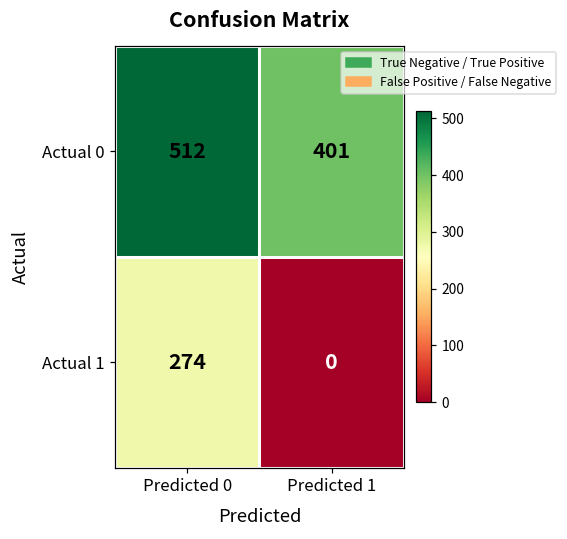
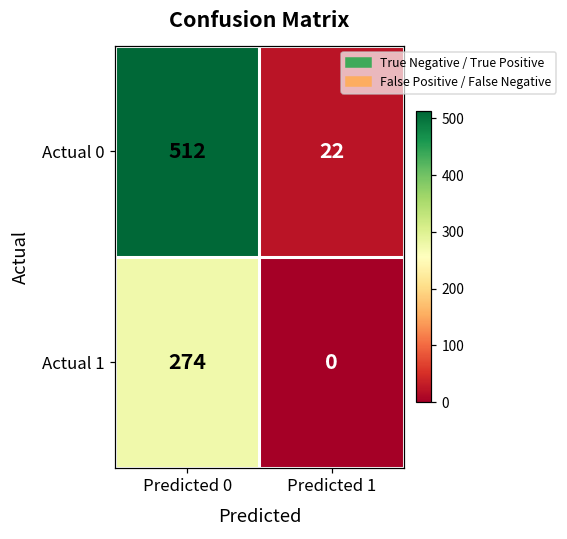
Actual 0, Predicted 1: 401 -> 22
